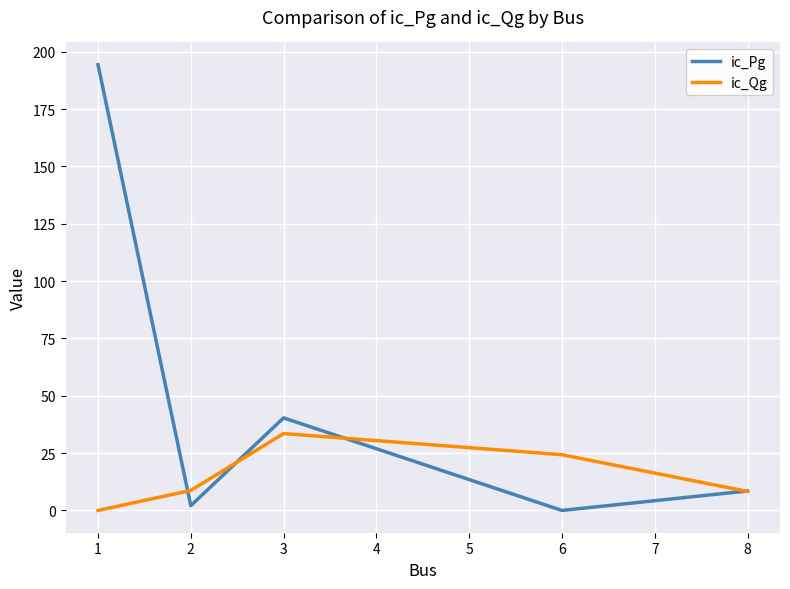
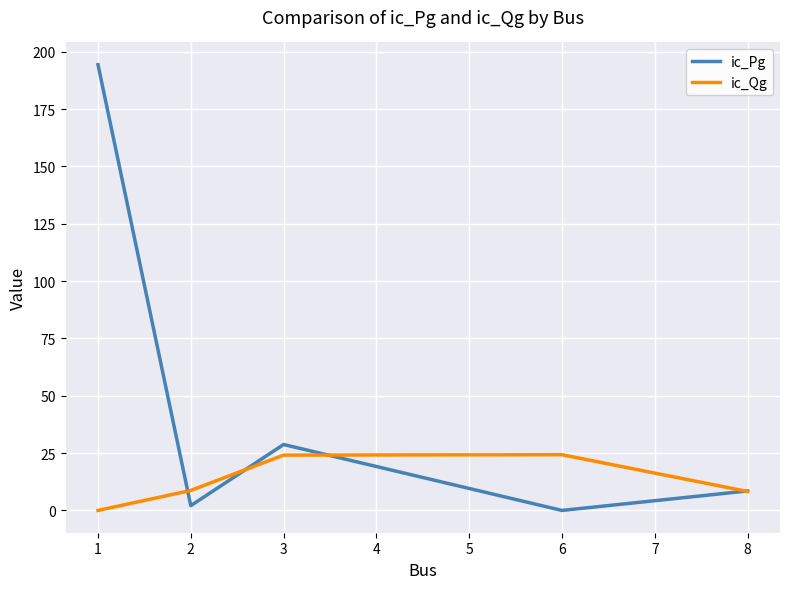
ic_Pg, 3: 40 -> 29
ic_Qg, 3: 34 -> 24
